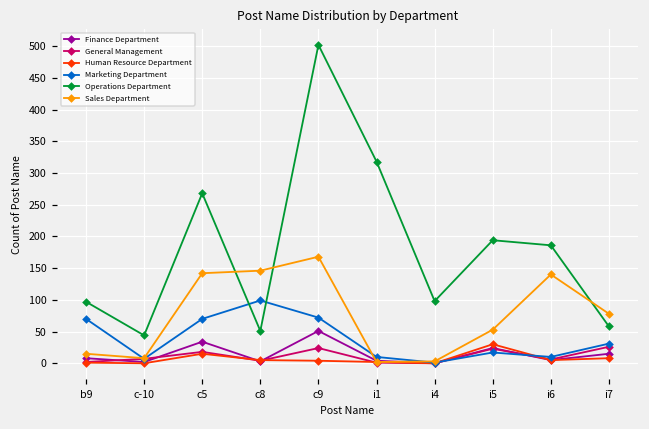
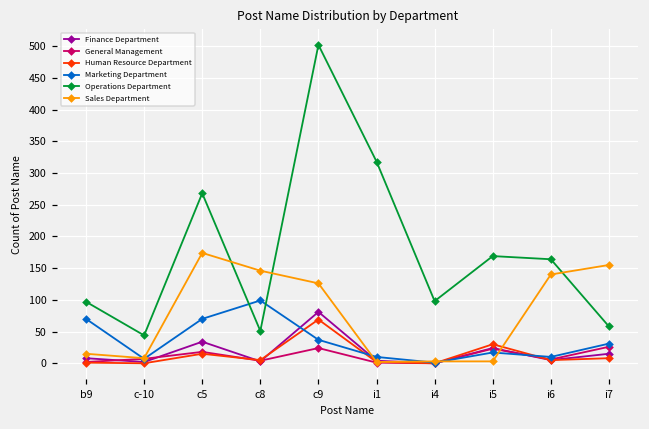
Sales Department, c5: 140 -> 170
Finance Department, c9: 50 -> 80
Human Resource Department, c9: 0 -> 70
Marketing Department, c9: 70 -> 40
Sales Department, c9: 170 -> 130
Operations Department, i5: 190 -> 170
Sales Department, i5: 50 -> 0
Operations Department, i6: 190 -> 160
Sales Department, i7: 80 -> 160
